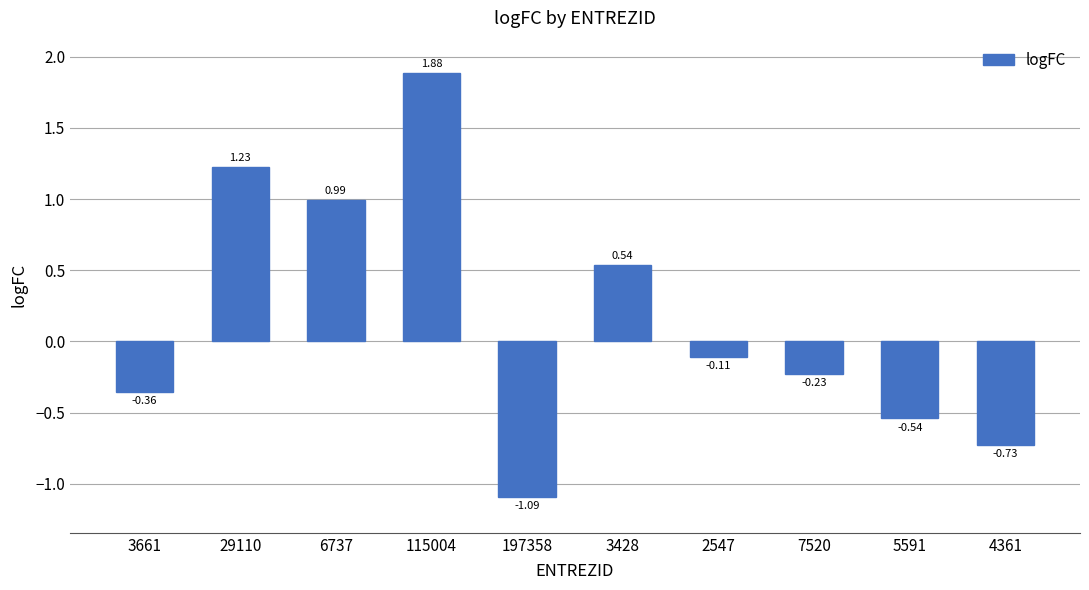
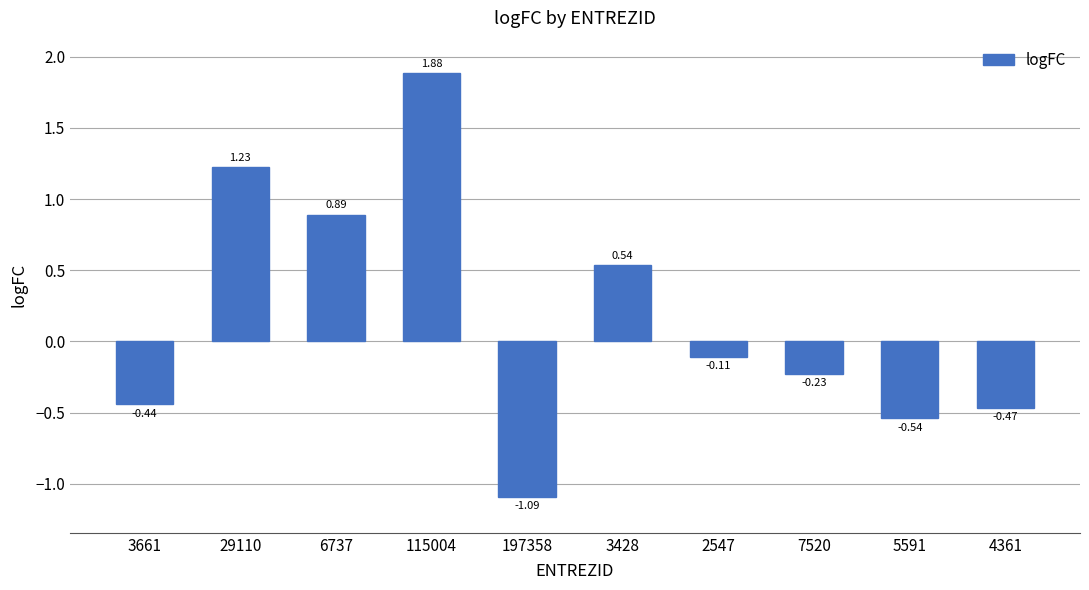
3661: -0.36 -> -0.44
6737: 0.99 -> 0.89
4361: -0.73 -> -0.47
